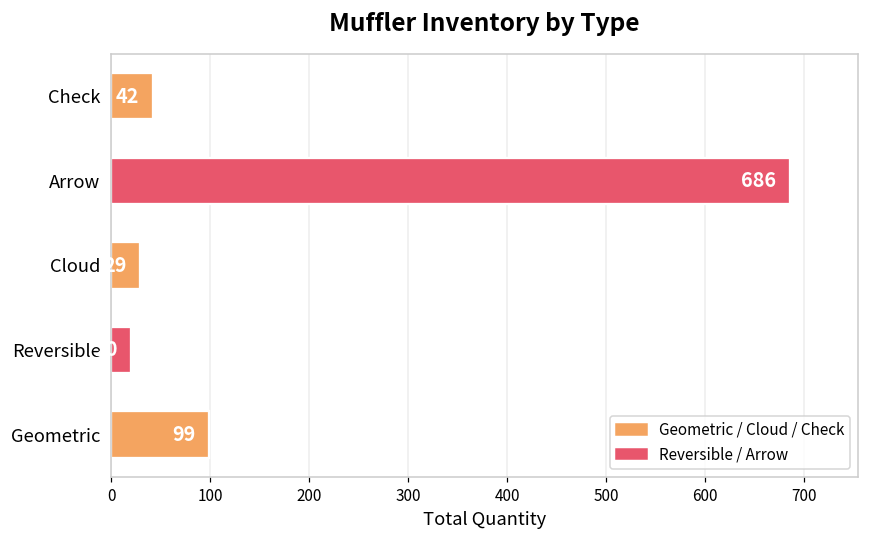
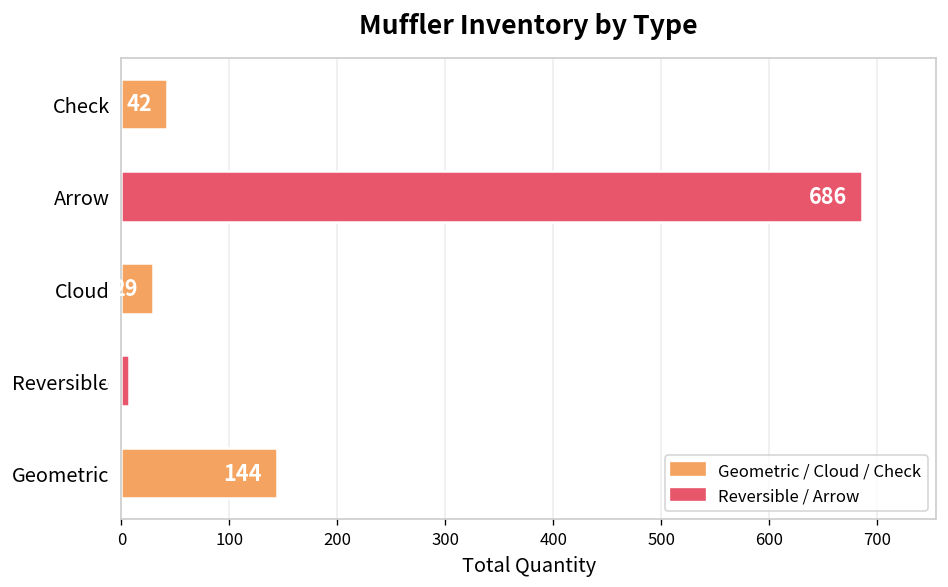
Reversible: 20 -> 10
Geometric: 99 -> 144
